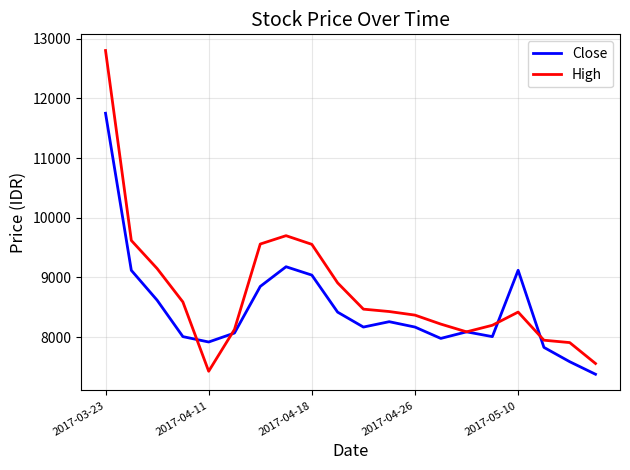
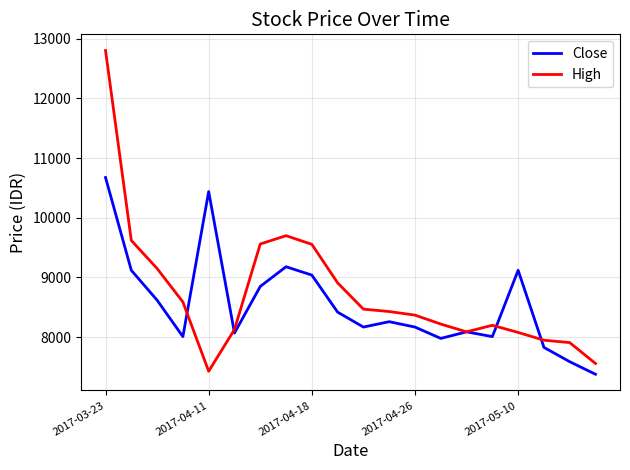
Close, 2017-03-23: 11800 -> 10700
Close, 2017-04-11: 7900 -> 10400
High, 2017-05-10: 8400 -> 8100
